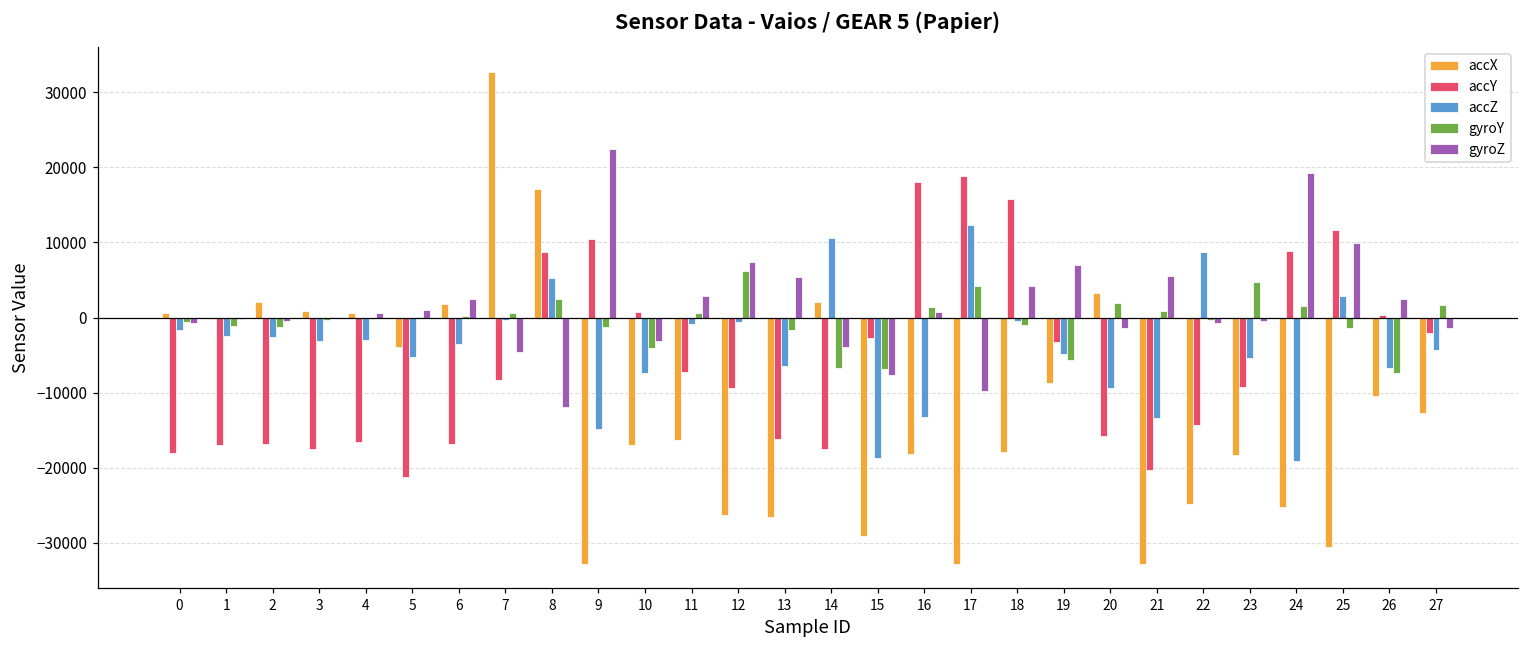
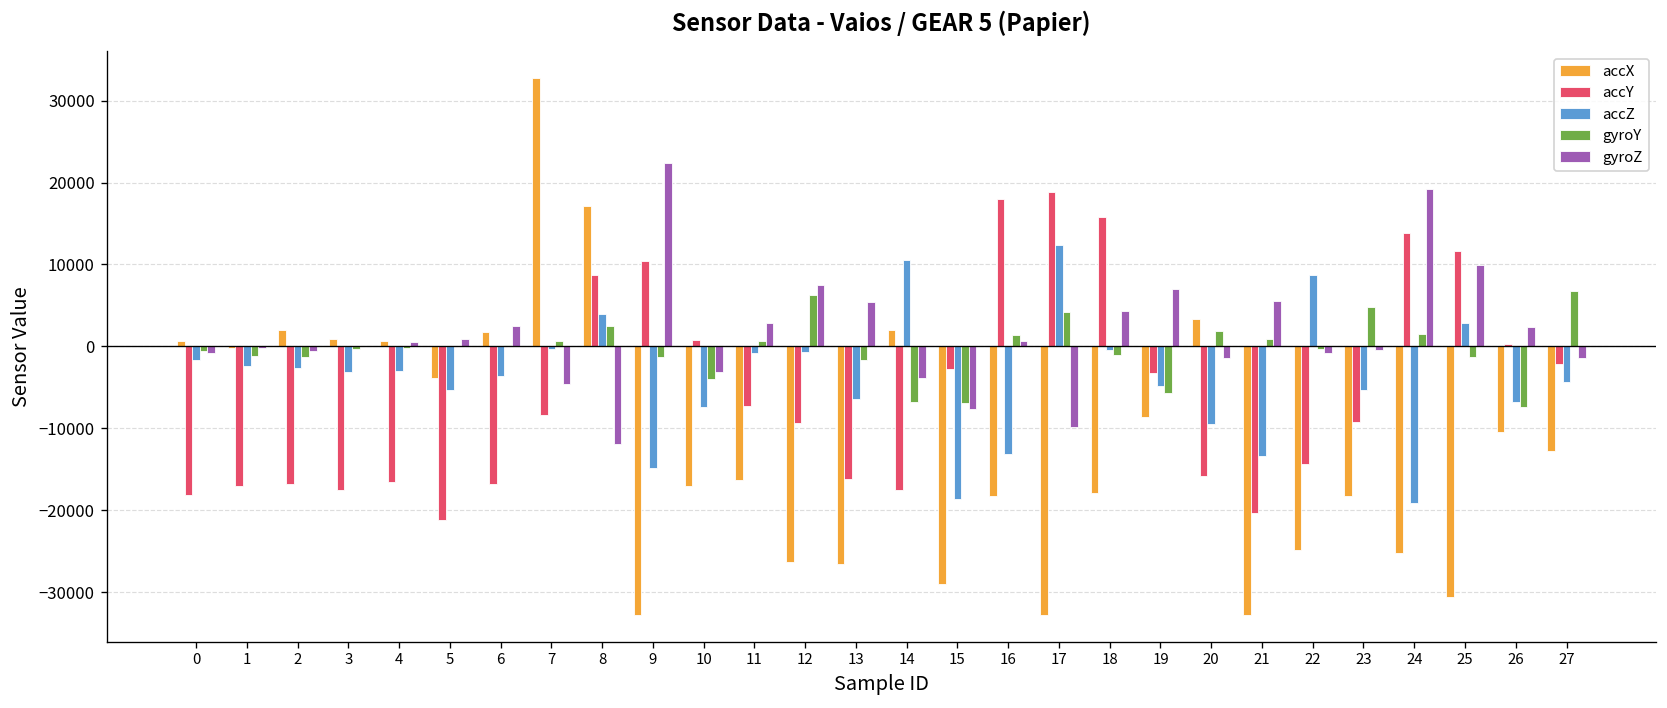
accZ, 8: 5000 -> 4000
accY, 24: 9000 -> 14000
gyroY, 27: 2000 -> 7000
